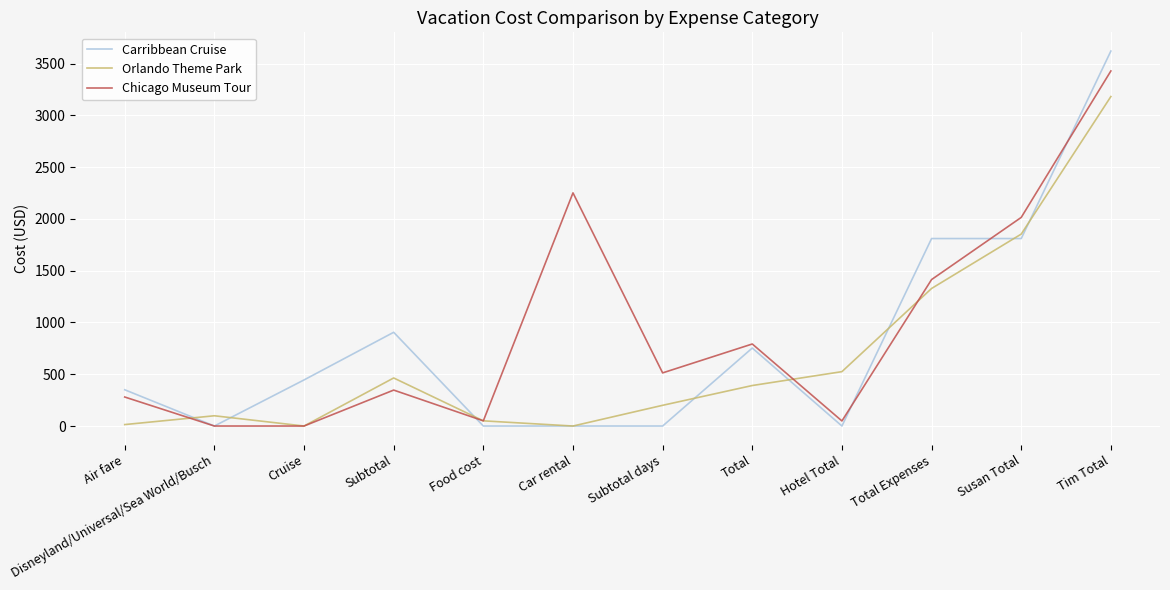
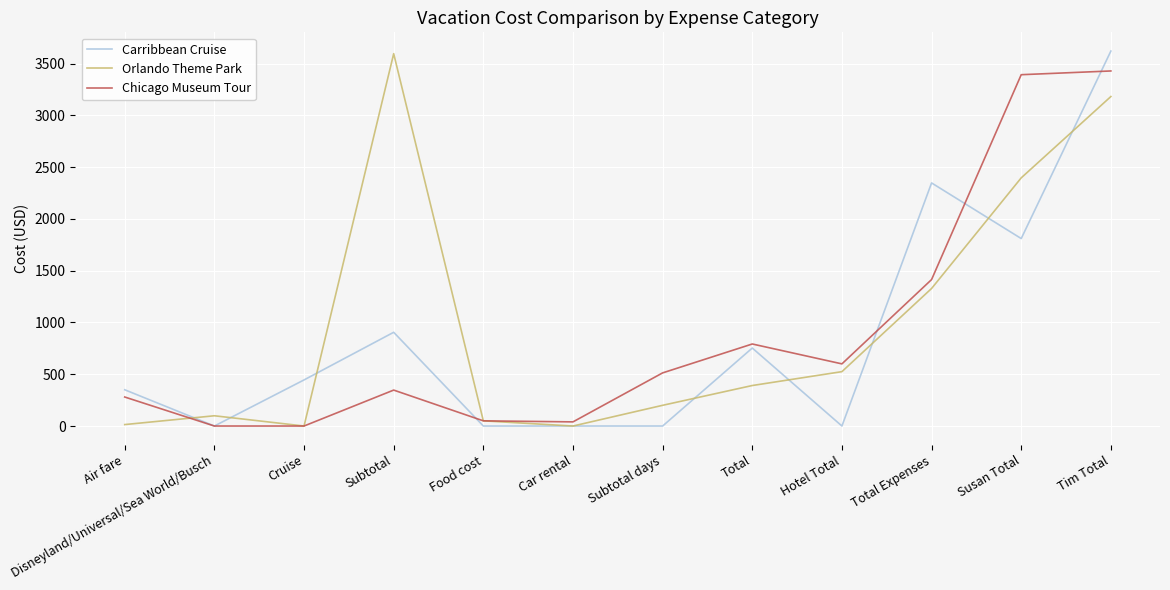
Orlando Theme Park, Subtotal: 460 -> 3600
Chicago Museum Tour, Car rental: 2250 -> 40
Chicago Museum Tour, Hotel Total: 50 -> 600
Carribbean Cruise, Total Expenses: 1810 -> 2350
Orlando Theme Park, Susan Total: 1850 -> 2400
Chicago Museum Tour, Susan Total: 2010 -> 3390
